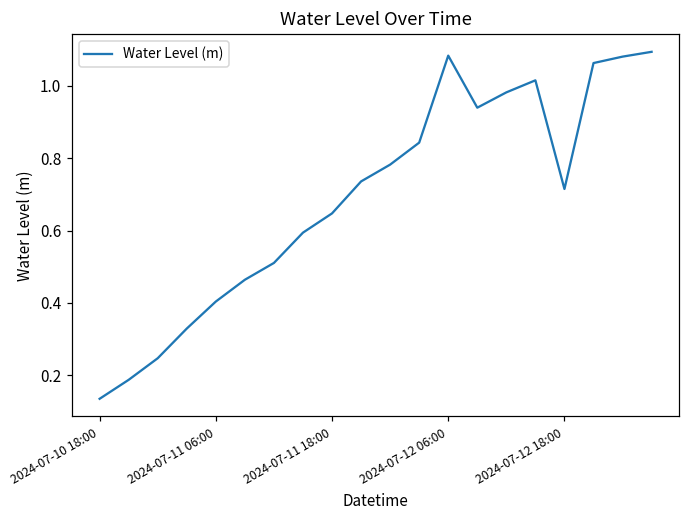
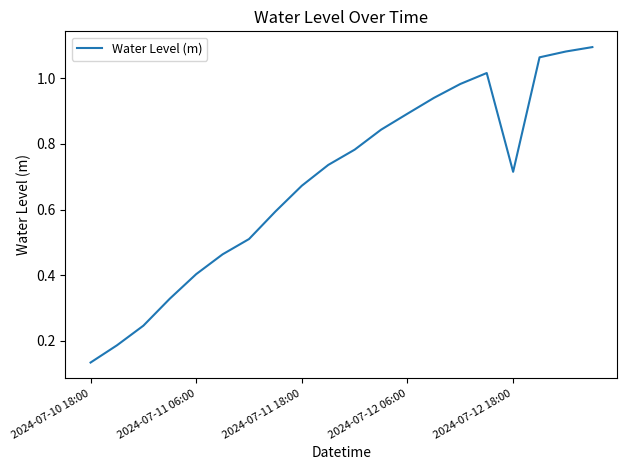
2024-07-11 18:00: 0.65 -> 0.67
2024-07-12 06:00: 1.08 -> 0.89
